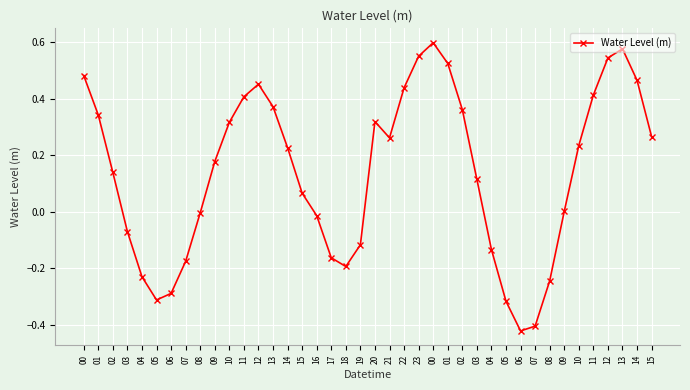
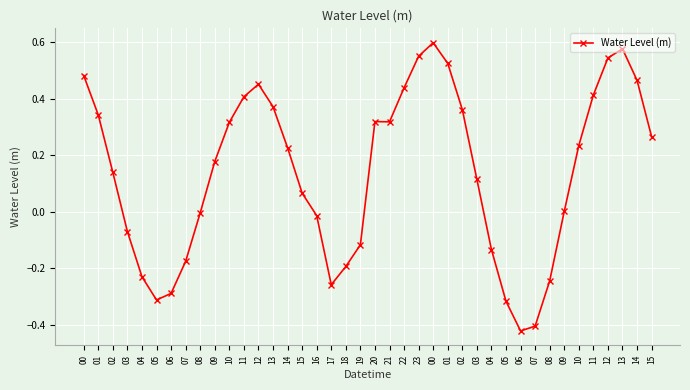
17: -0.16 -> -0.26
21: 0.26 -> 0.32
